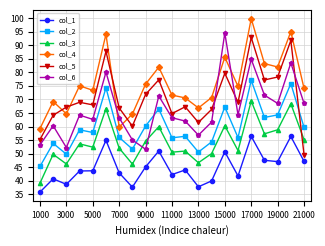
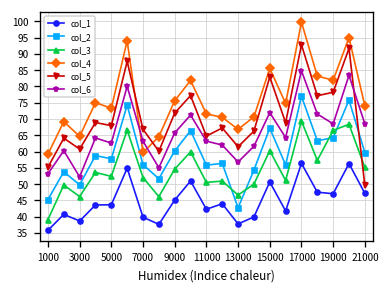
col_5, 3000: 67 -> 61
col_1, 7000: 43 -> 40
col_6, 9000: 52 -> 66
col_2, 13000: 51 -> 43
col_5, 15000: 80 -> 83
col_6, 15000: 94 -> 72
col_3, 19000: 59 -> 67
